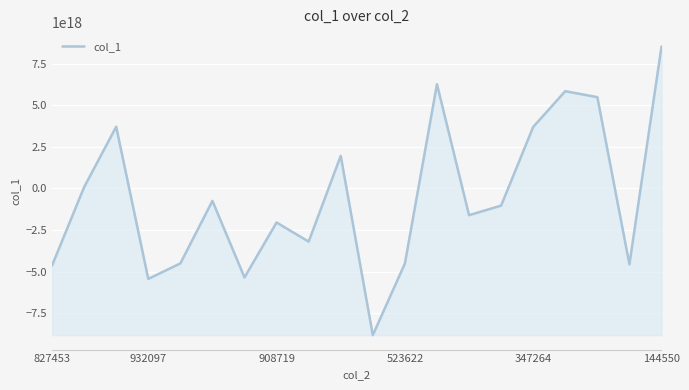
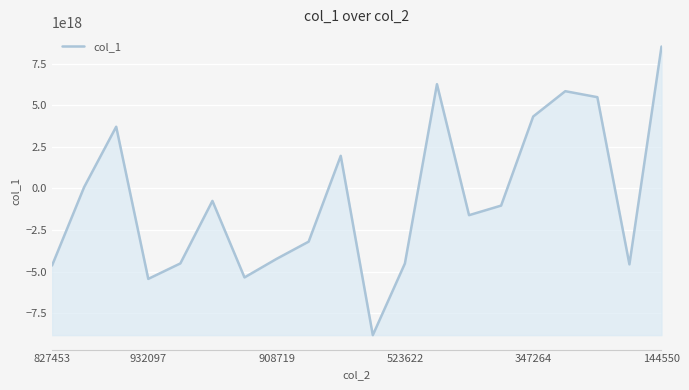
908719: -2000000000000000000 -> -4200000000000000000
347264: 3700000000000000000 -> 4300000000000000000
